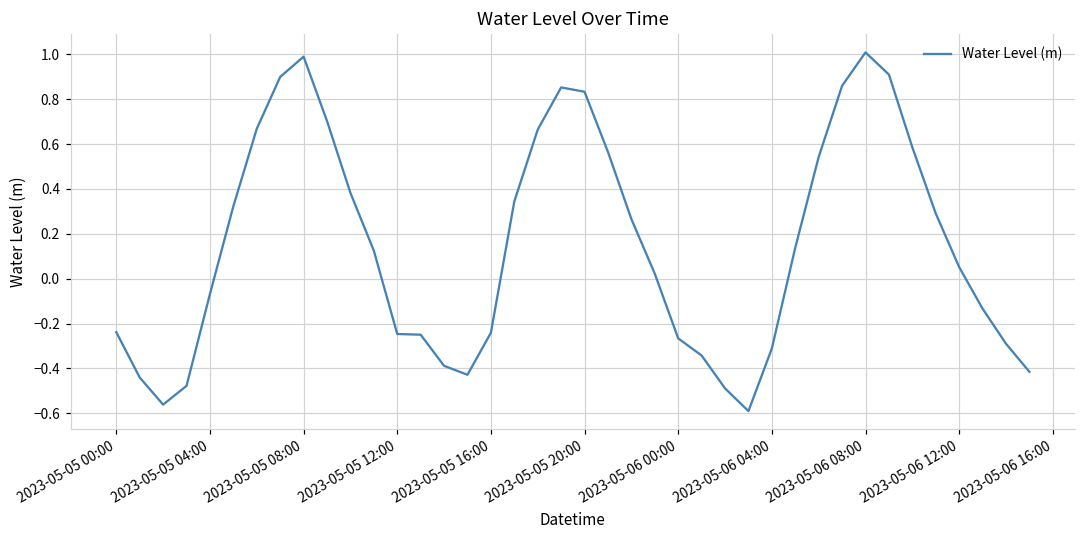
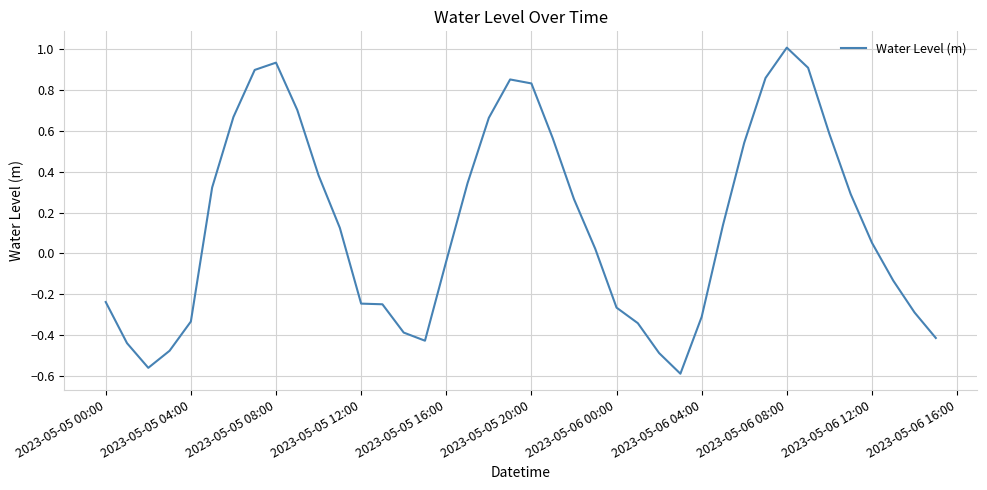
2023-05-05 04:00: -0.07 -> -0.33
2023-05-05 08:00: 0.99 -> 0.93
2023-05-05 16:00: -0.24 -> -0.04
